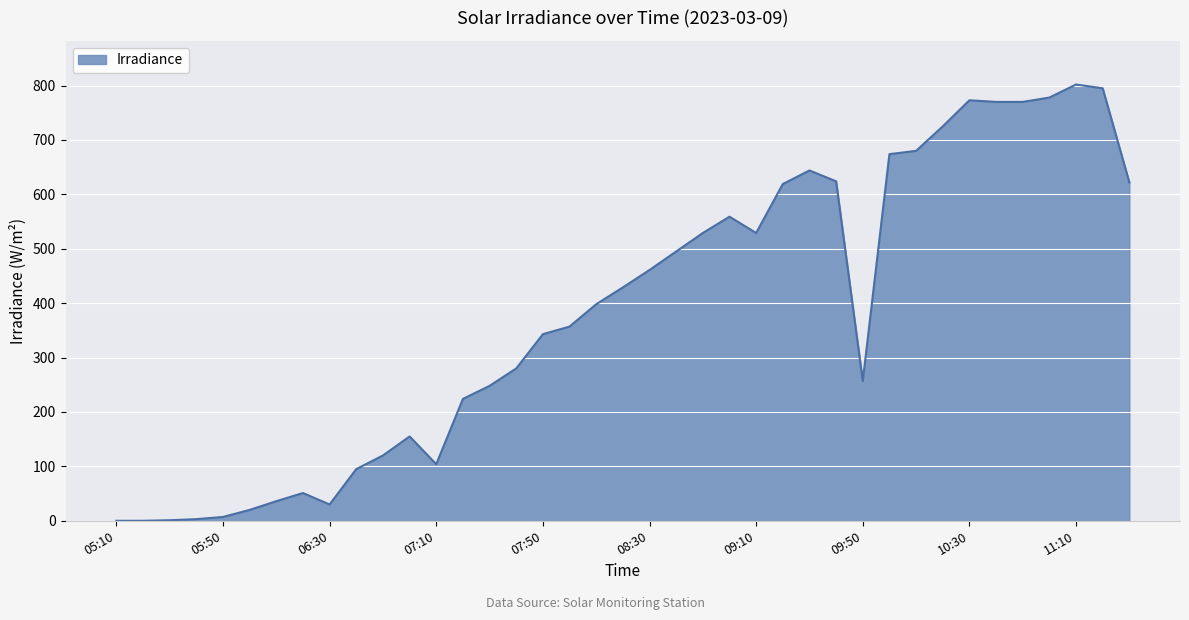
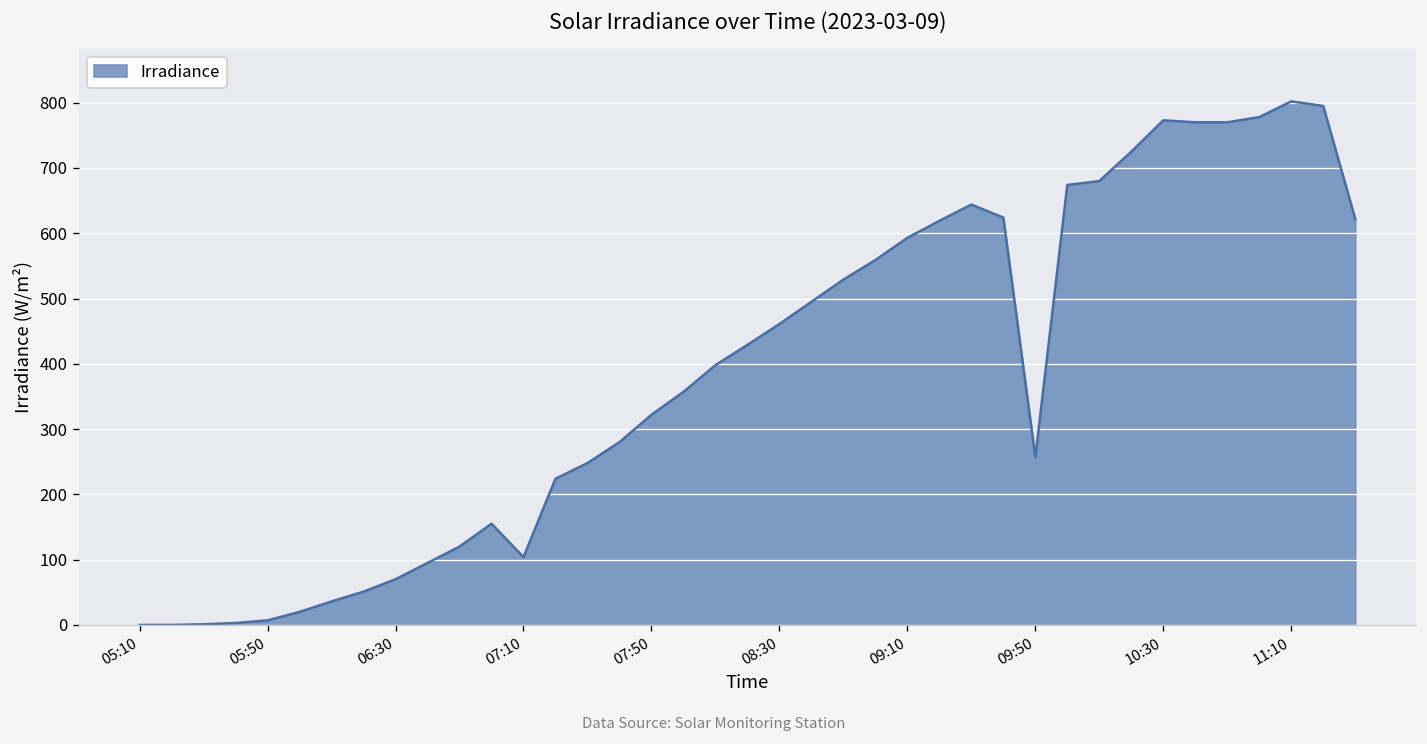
06:30: 30 -> 70
07:50: 340 -> 320
09:10: 530 -> 590
